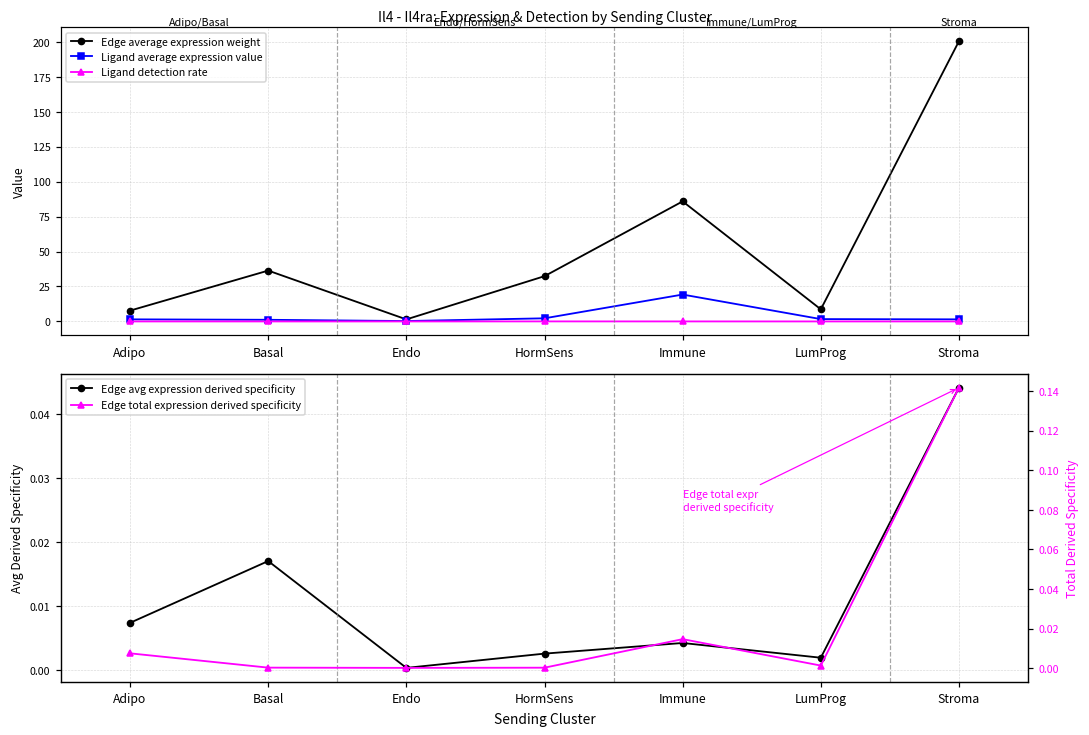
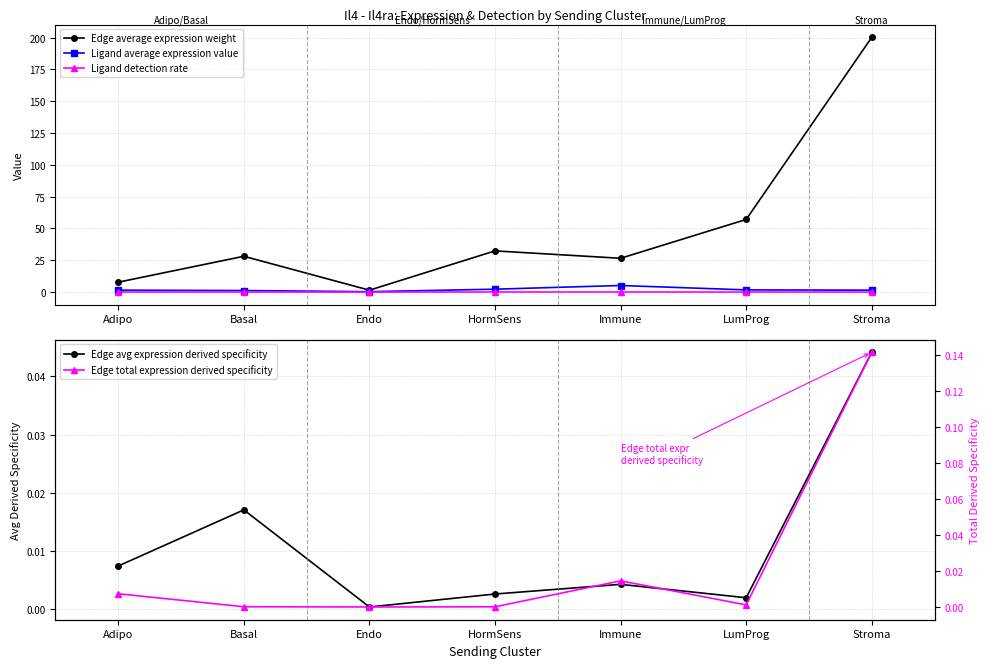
Il4 - Il4ra: Expression & Detection by Sending Cluster, Edge average expression weight, Basal: 36 -> 28
Il4 - Il4ra: Expression & Detection by Sending Cluster, Edge average expression weight, Immune: 86 -> 27
Il4 - Il4ra: Expression & Detection by Sending Cluster, Ligand average expression value, Immune: 19 -> 5
Il4 - Il4ra: Expression & Detection by Sending Cluster, Edge average expression weight, LumProg: 9 -> 57
